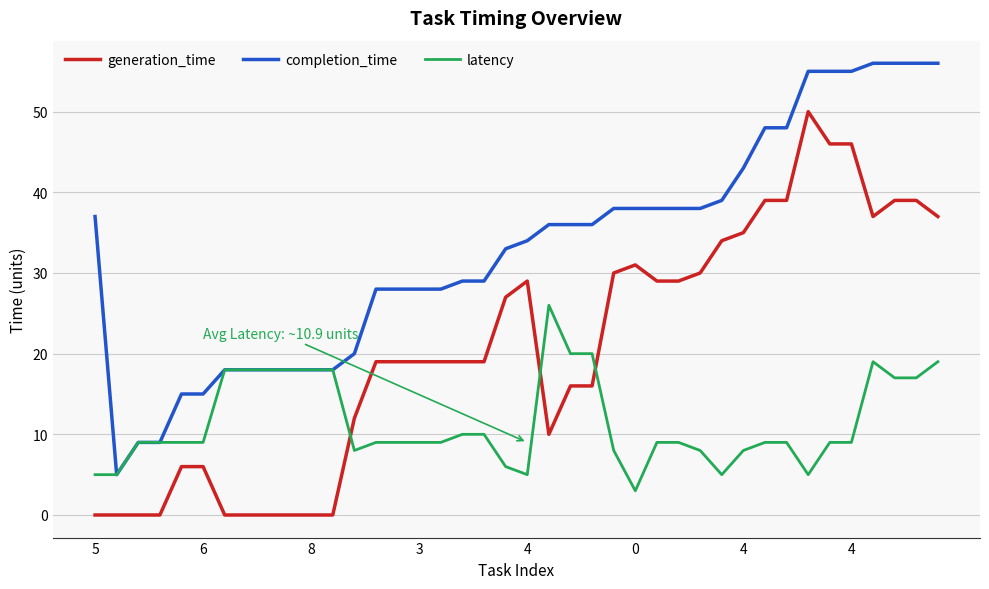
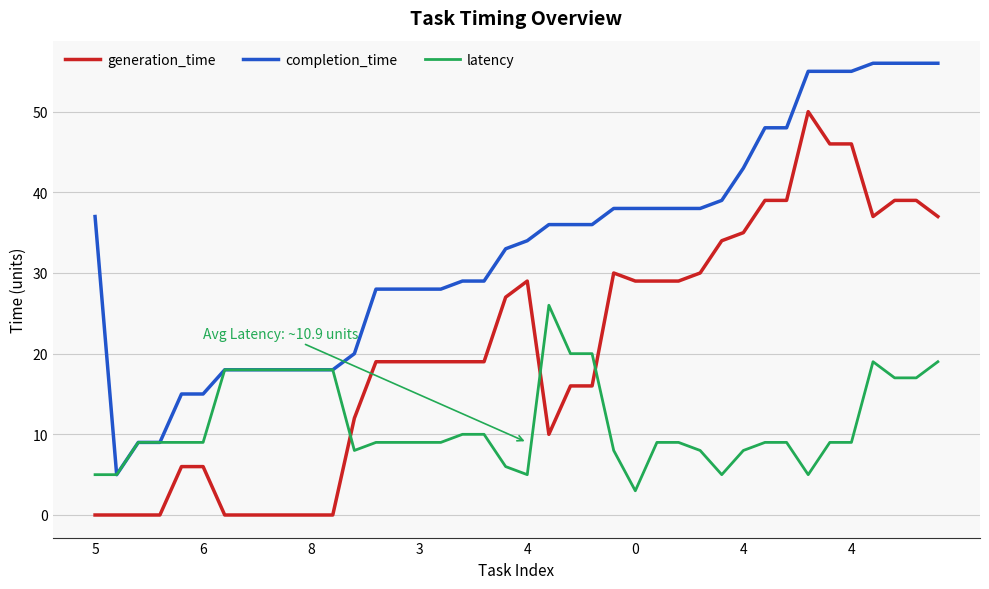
generation_time, 0: 31 -> 29
